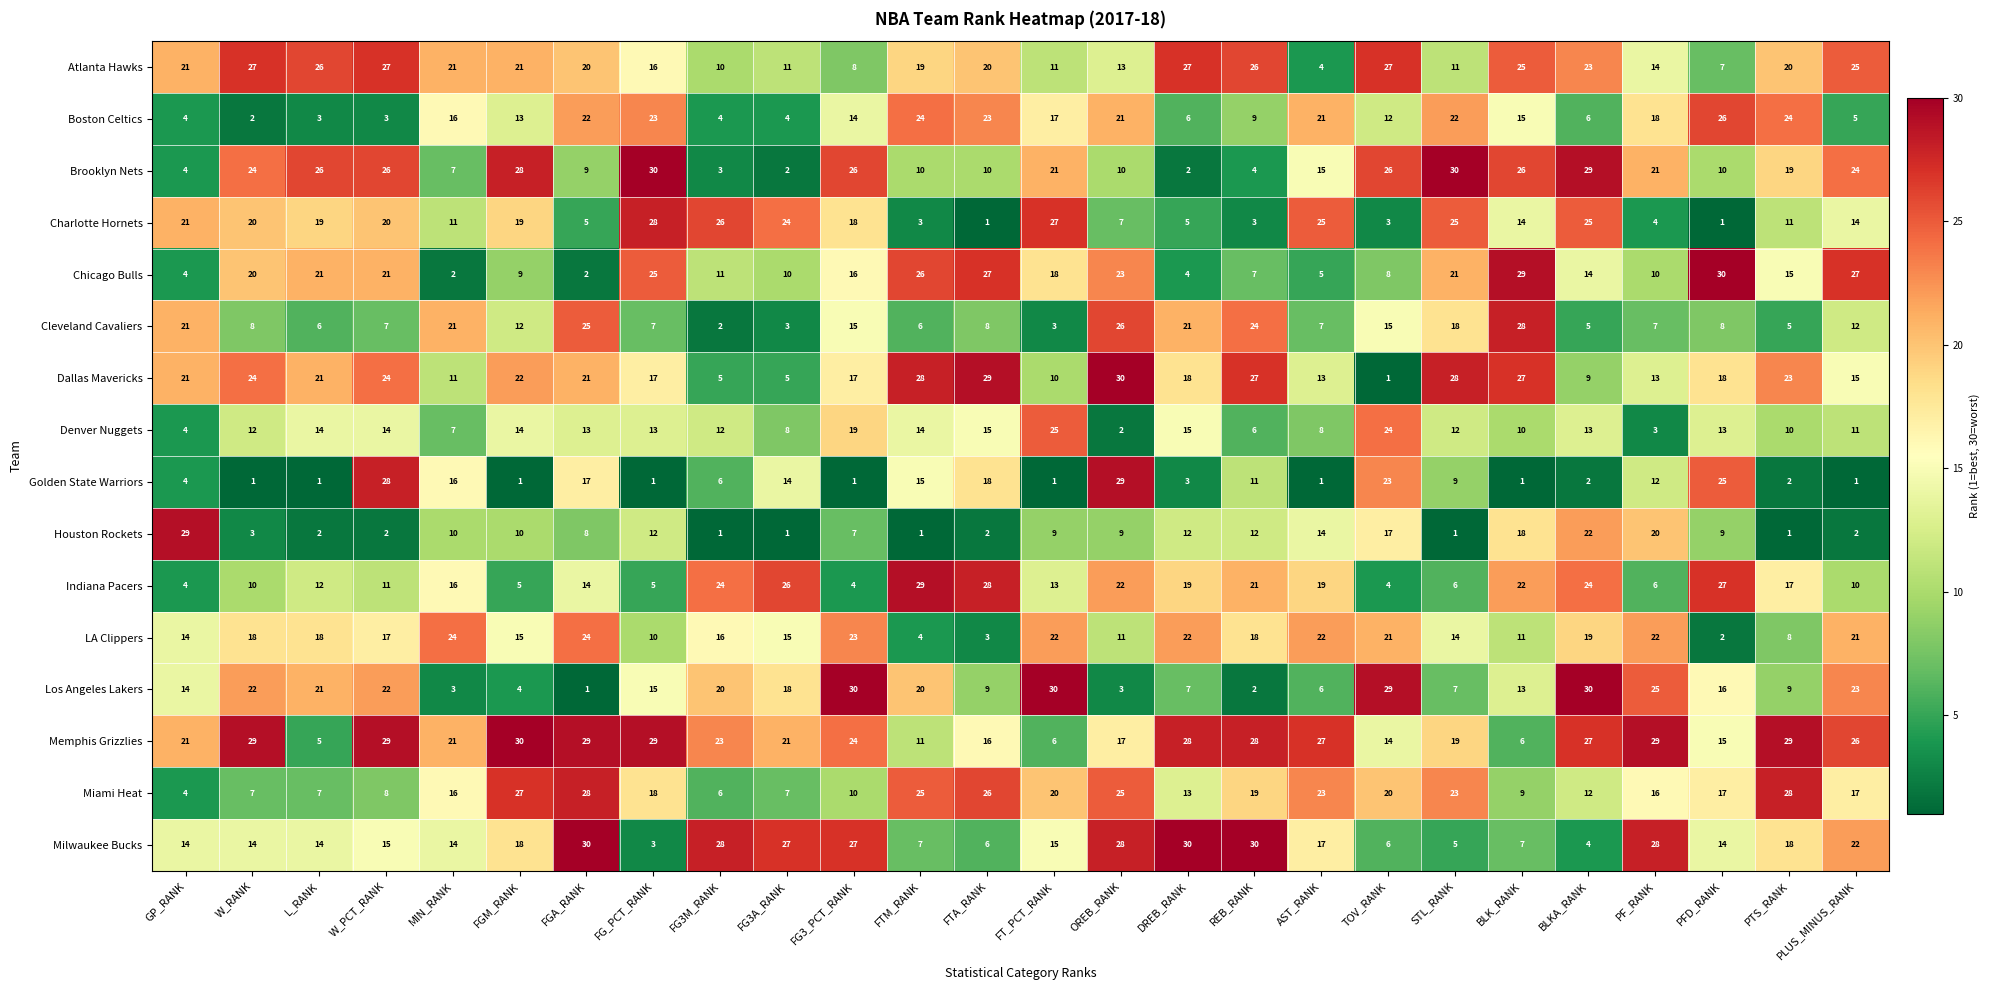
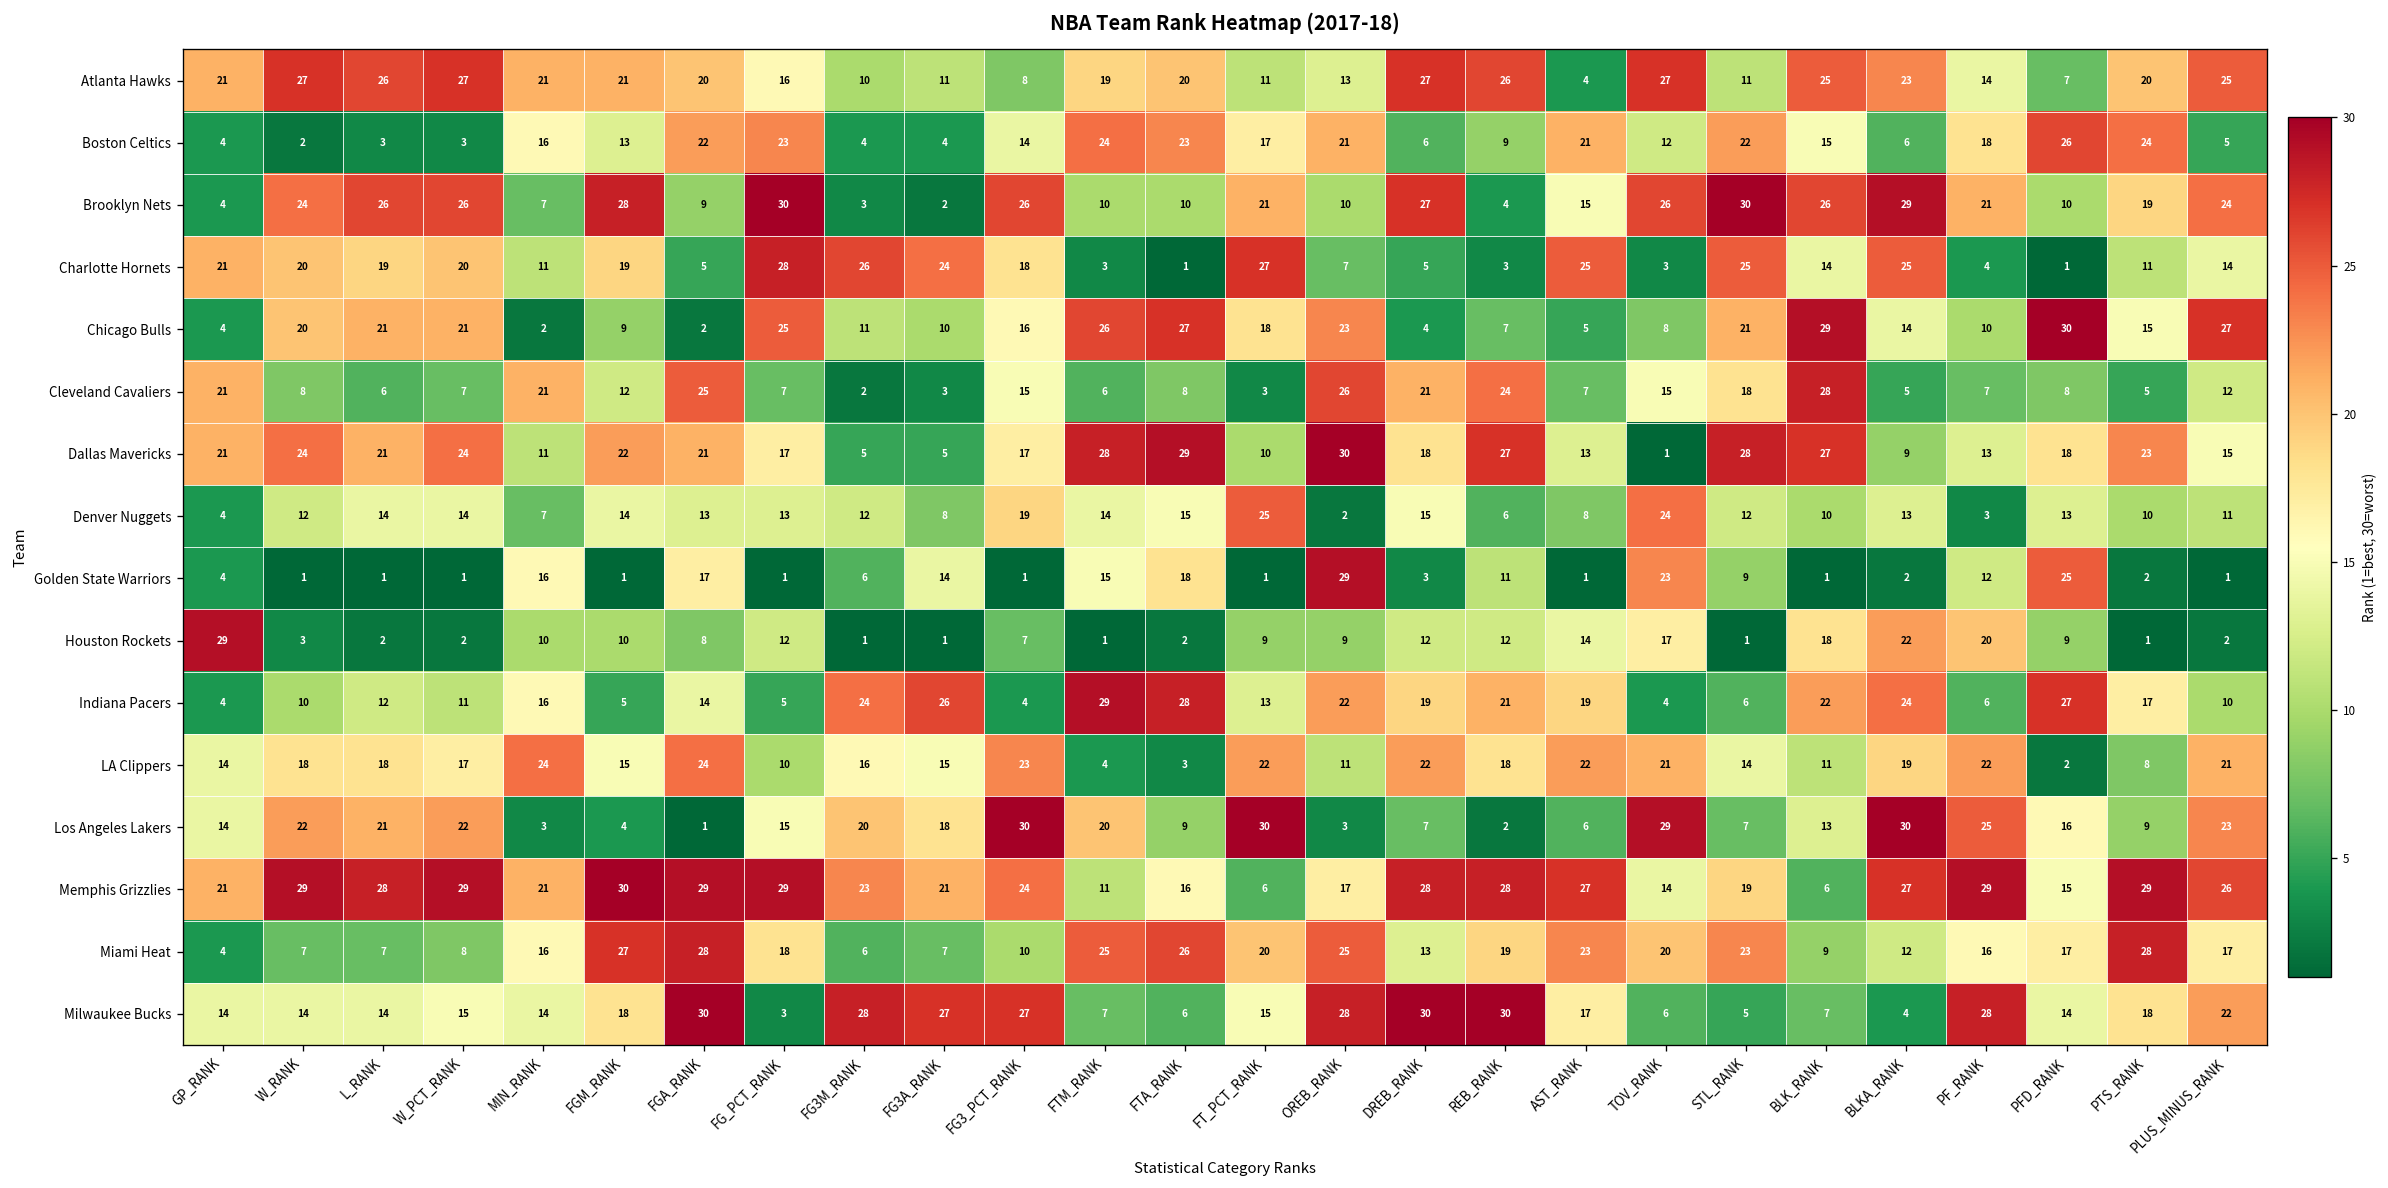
Brooklyn Nets, DREB_RANK: 2 -> 27
Golden State Warriors, W_PCT_RANK: 28 -> 1
Memphis Grizzlies, L_RANK: 5 -> 28
